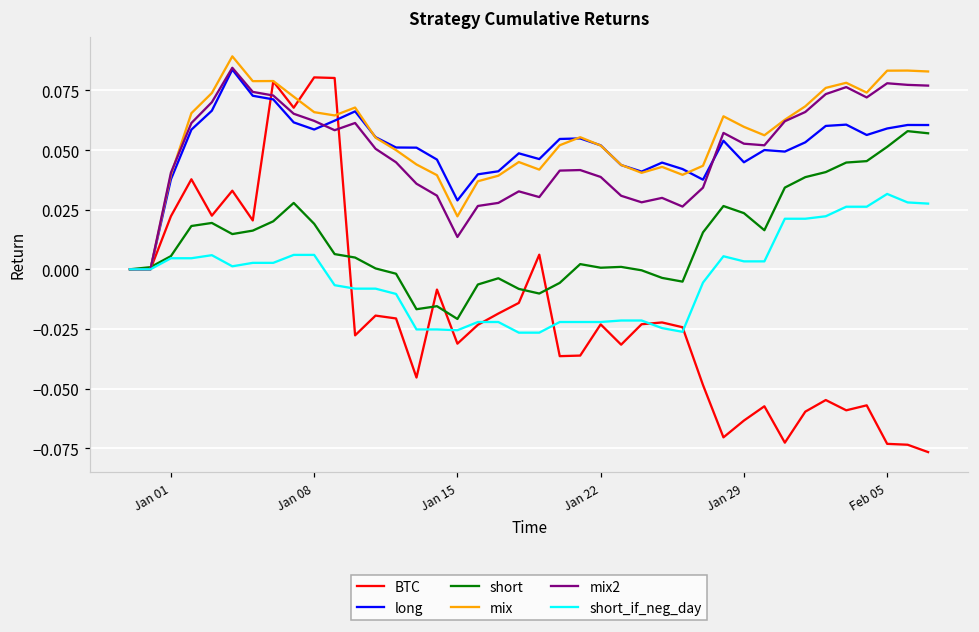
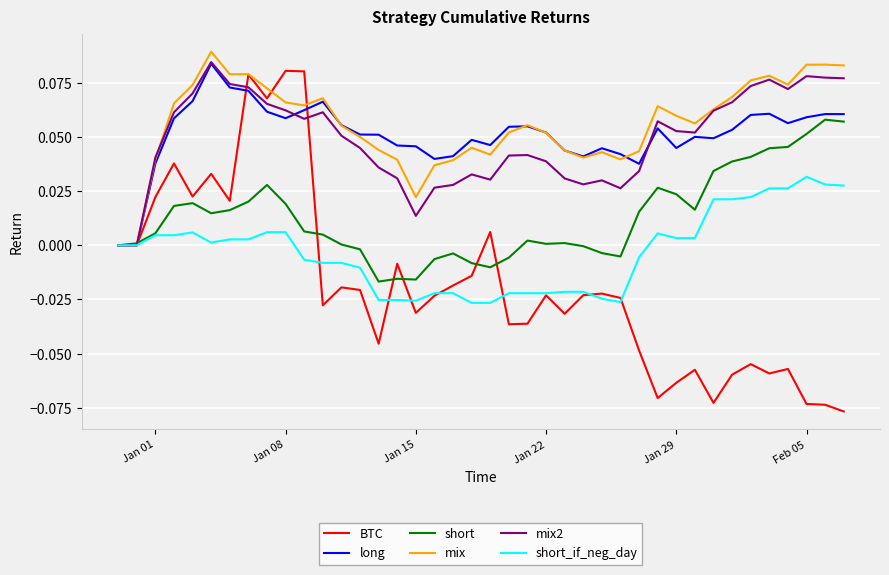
long, Jan 15: 0.029 -> 0.046
short, Jan 15: -0.021 -> -0.016
